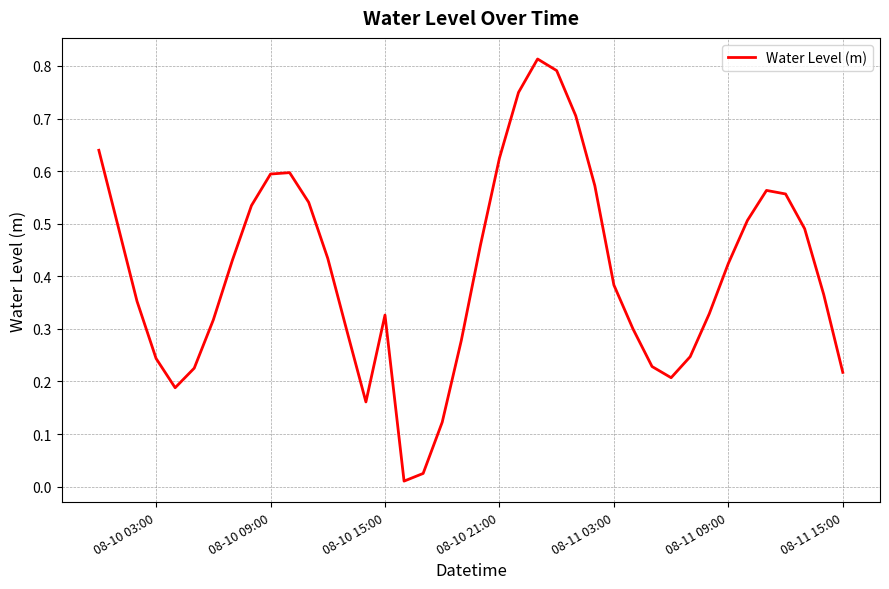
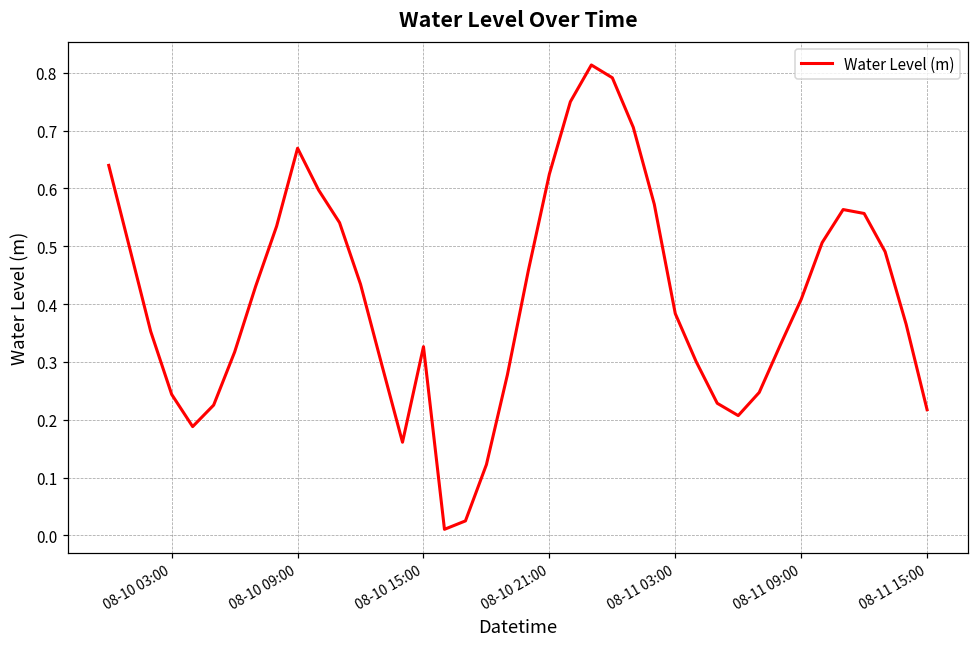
08-10 09:00: 0.59 -> 0.67
08-11 09:00: 0.42 -> 0.41
